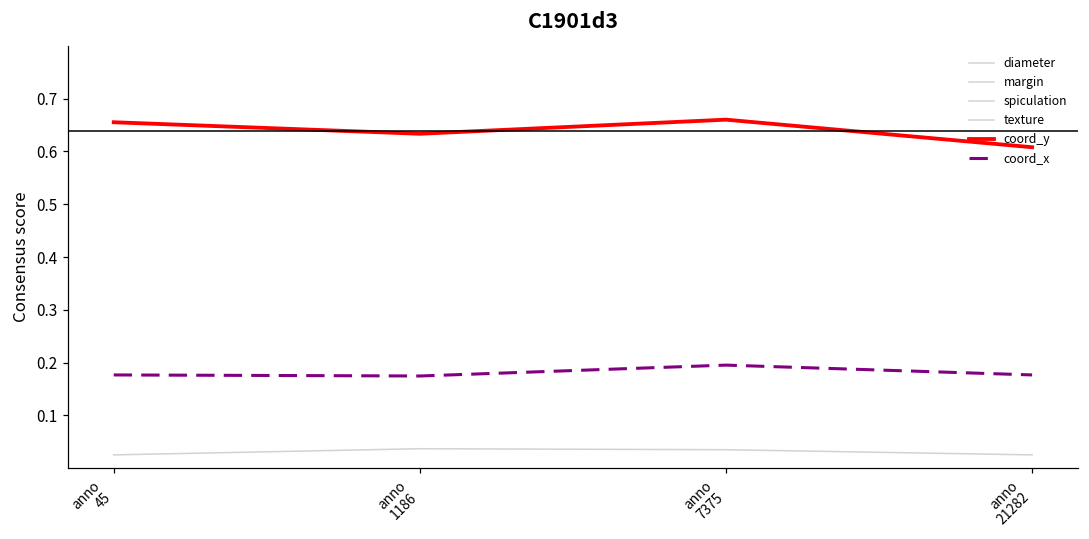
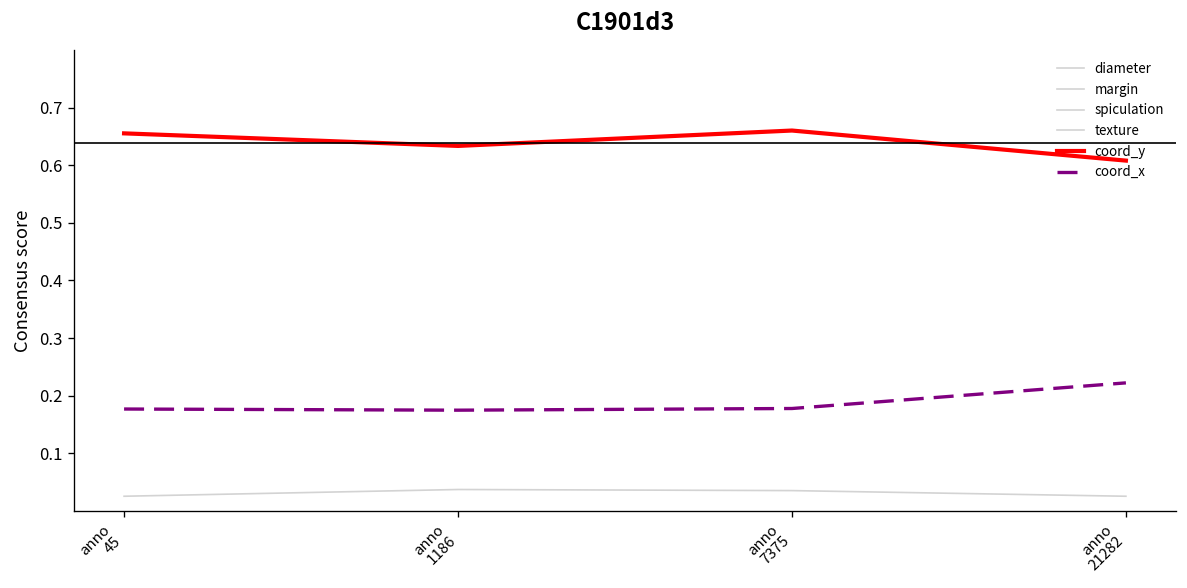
coord_x, anno 7375: 0.20 -> 0.18
coord_x, anno 21282: 0.18 -> 0.22
